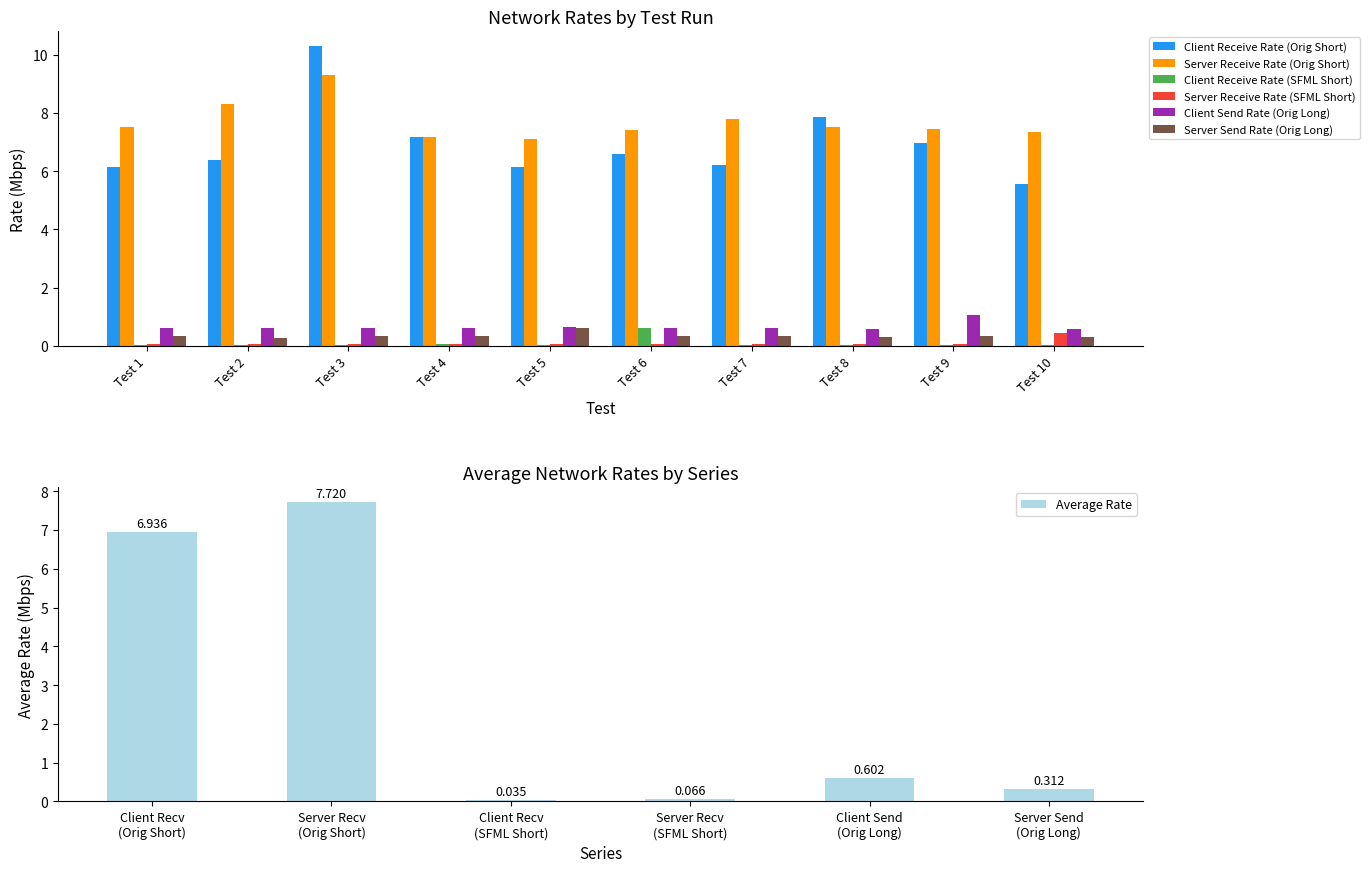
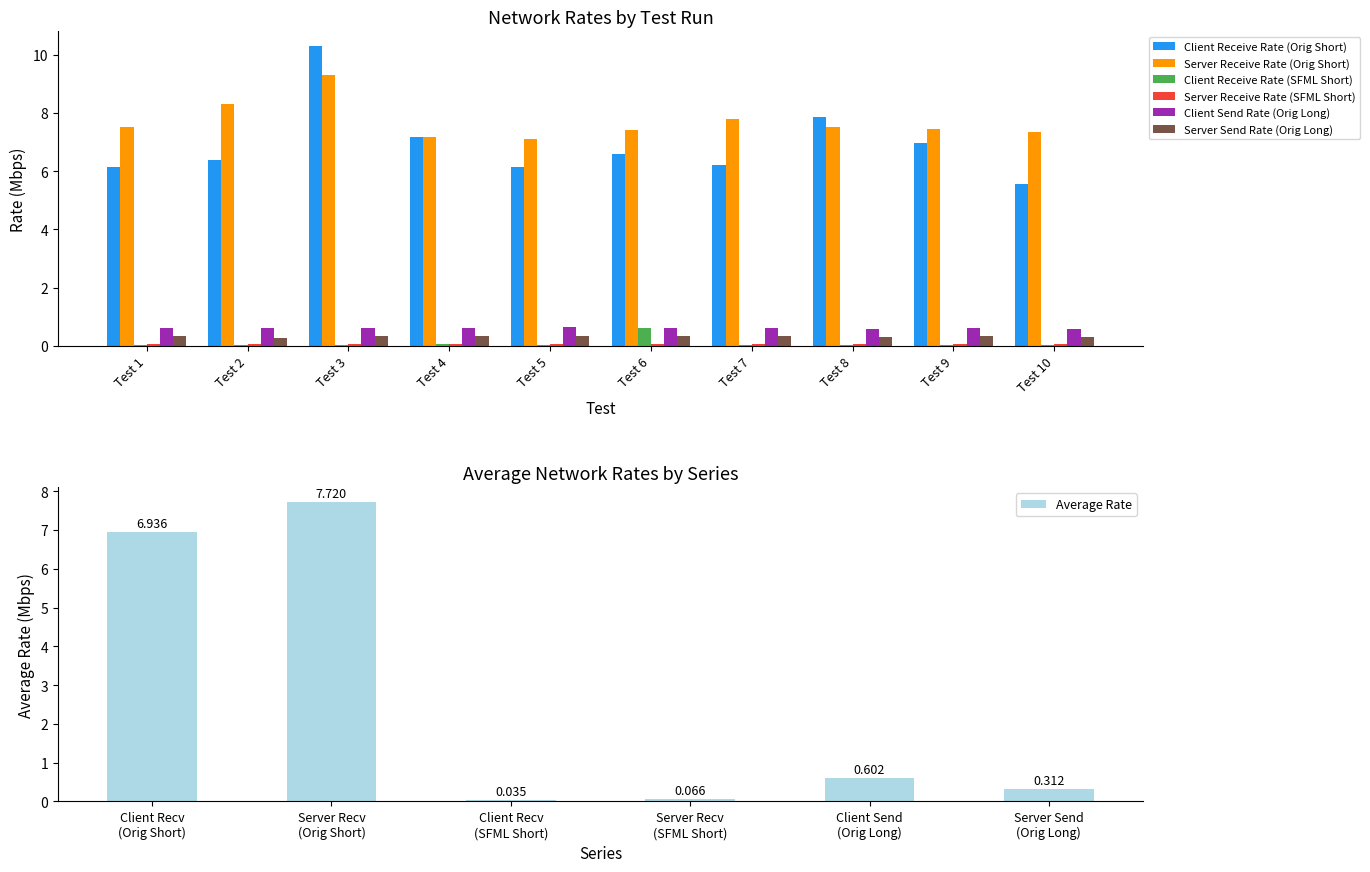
Network Rates by Test Run, Server Send Rate (Orig Long), Test 5: 0.6 -> 0.3
Network Rates by Test Run, Client Send Rate (Orig Long), Test 9: 1.1 -> 0.6
Network Rates by Test Run, Server Receive Rate (SFML Short), Test 10: 0.5 -> 0.1
